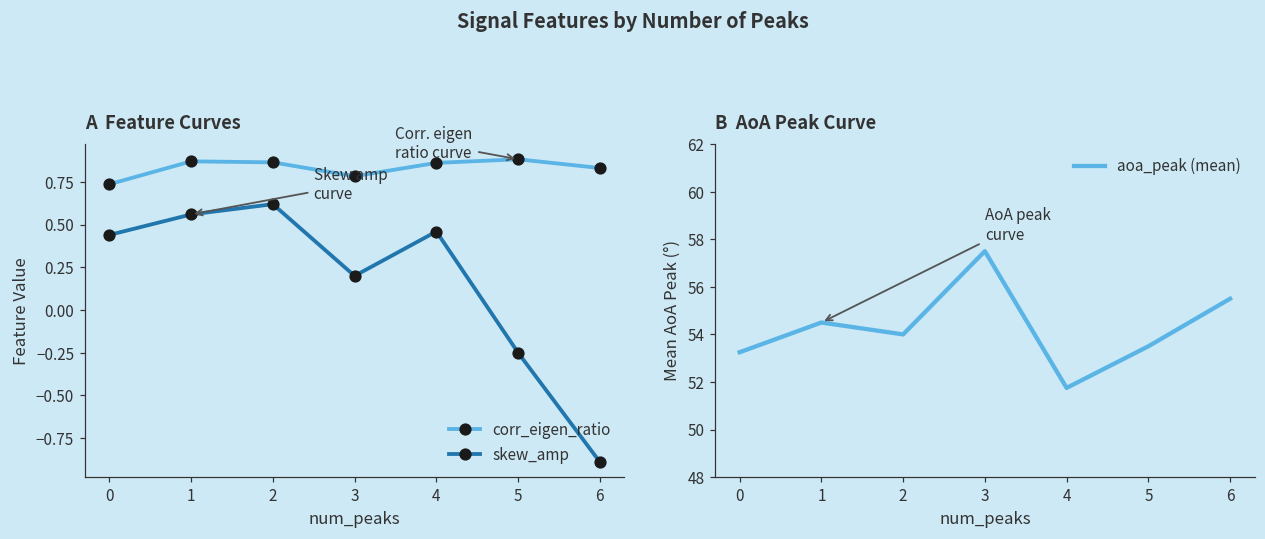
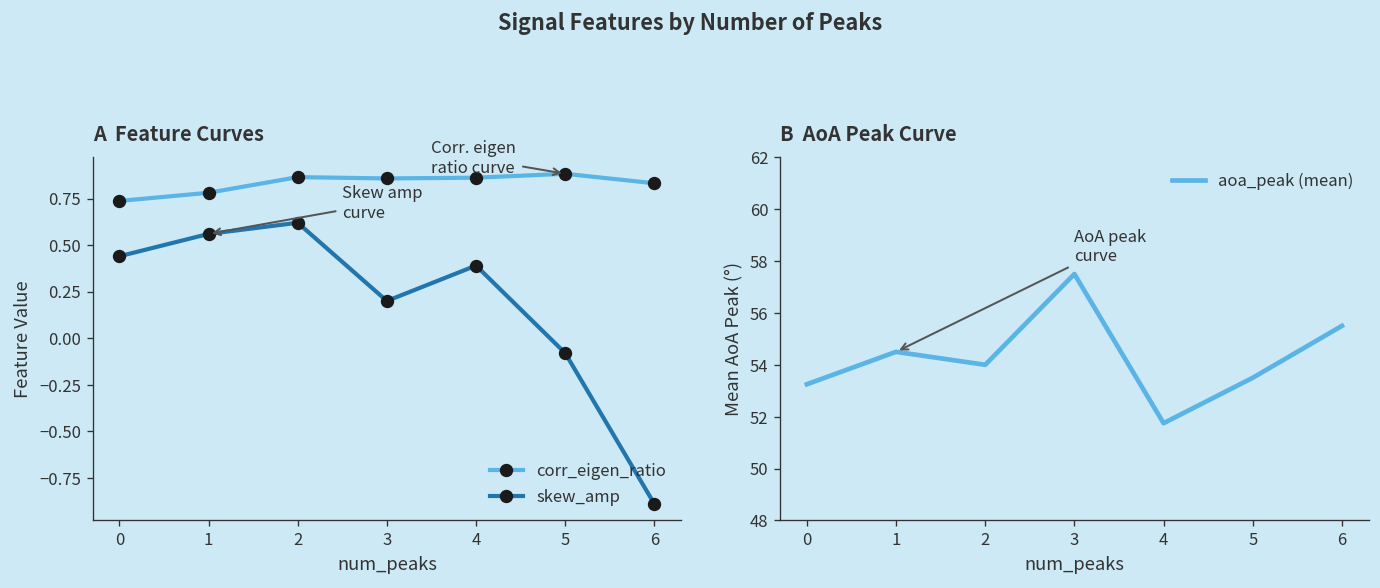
A Feature Curves, corr_eigen_ratio, 1: 0.87 -> 0.78
A Feature Curves, corr_eigen_ratio, 3: 0.78 -> 0.86
A Feature Curves, skew_amp, 4: 0.46 -> 0.39
A Feature Curves, skew_amp, 5: -0.25 -> -0.08
